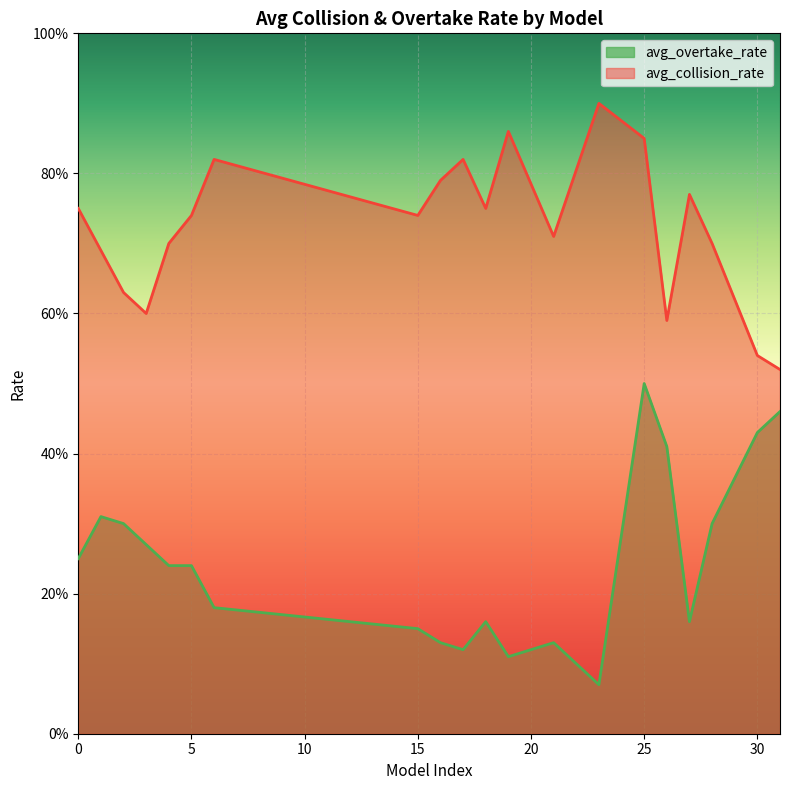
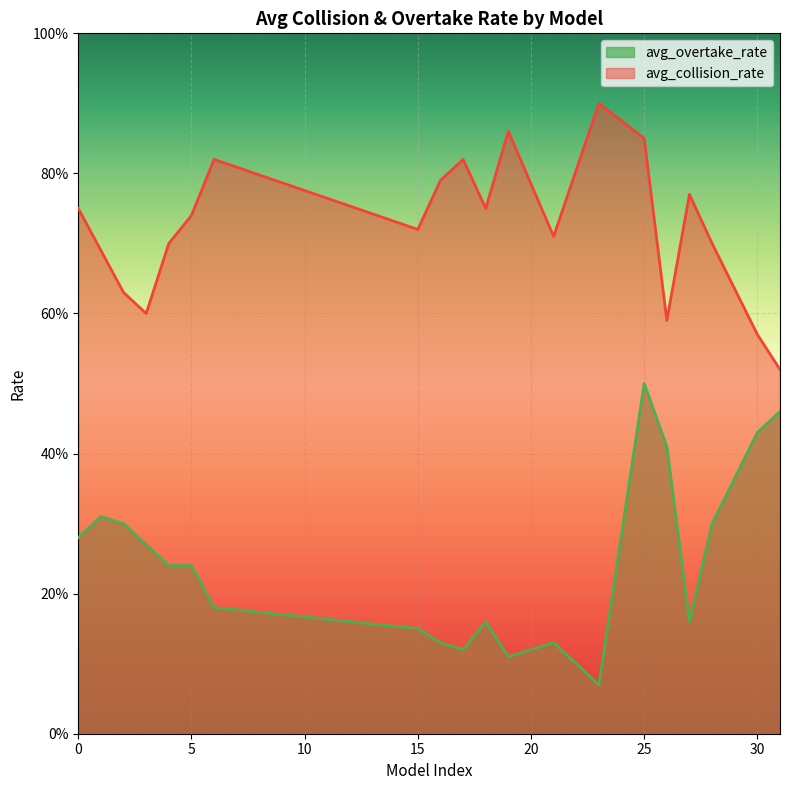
avg_overtake_rate, 0: 25% -> 28%
avg_collision_rate, 15: 74% -> 72%
avg_collision_rate, 30: 54% -> 57%
